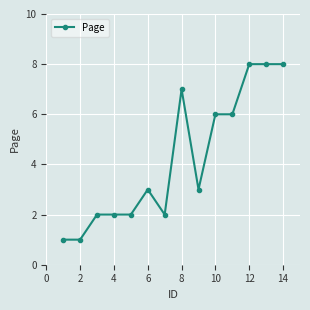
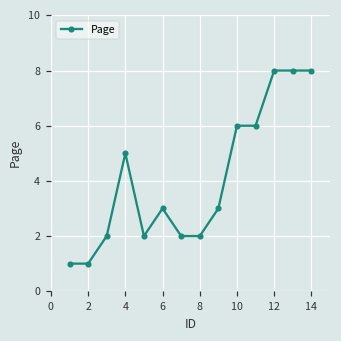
4: 2 -> 5
8: 7 -> 2
